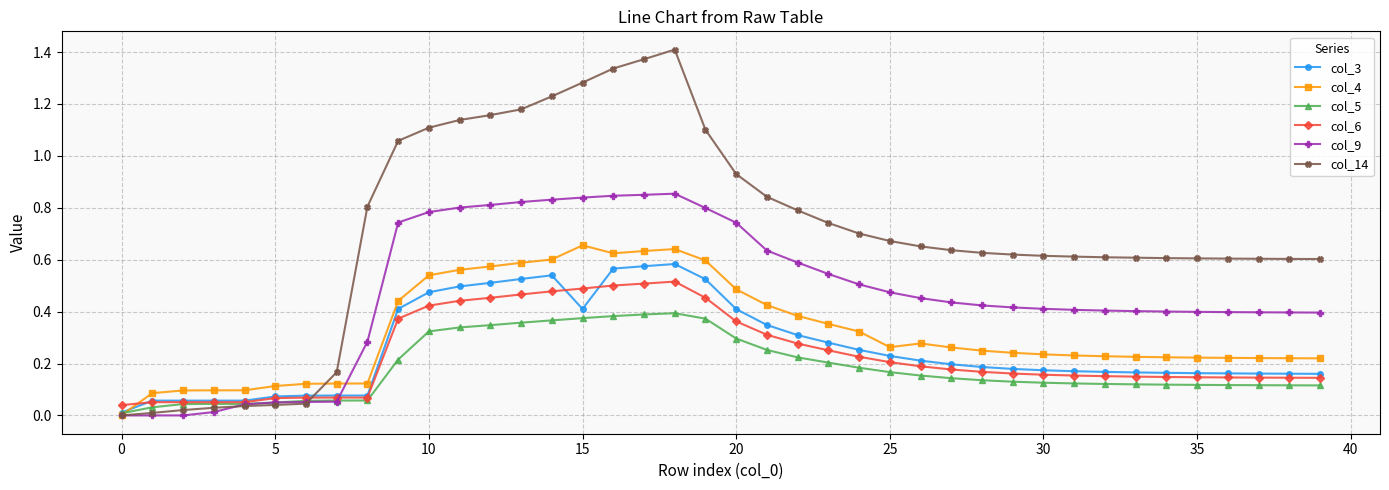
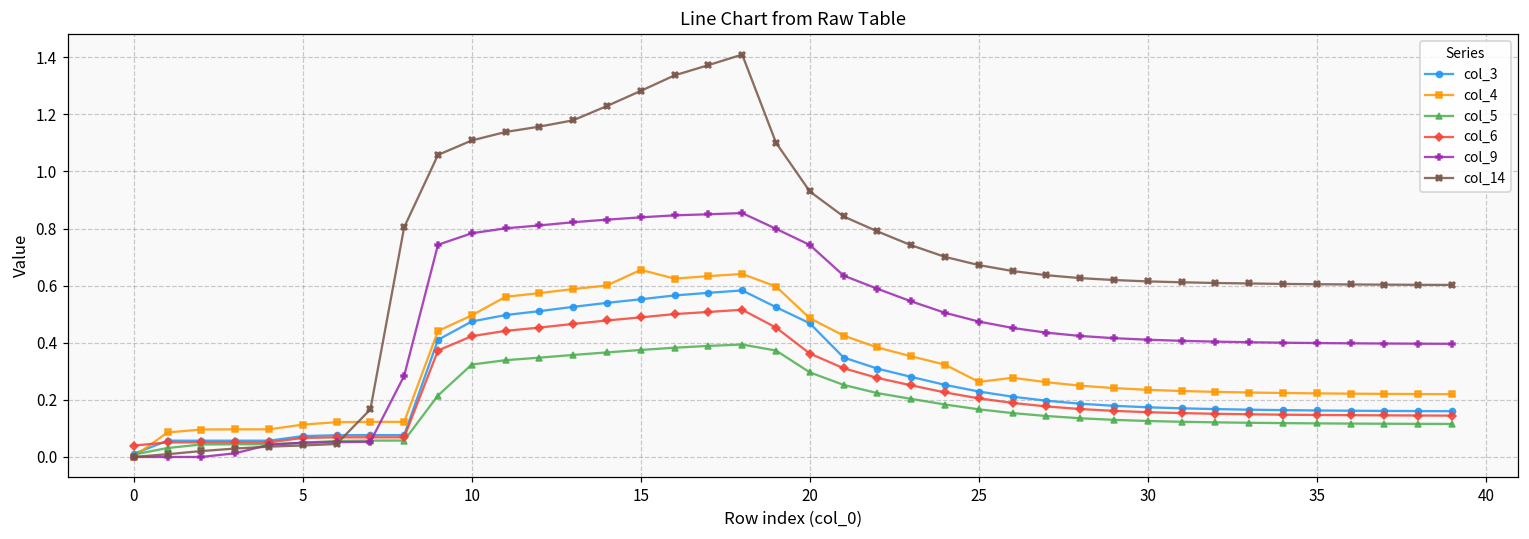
col_4, 10: 0.54 -> 0.50
col_3, 15: 0.41 -> 0.55
col_3, 20: 0.41 -> 0.47
